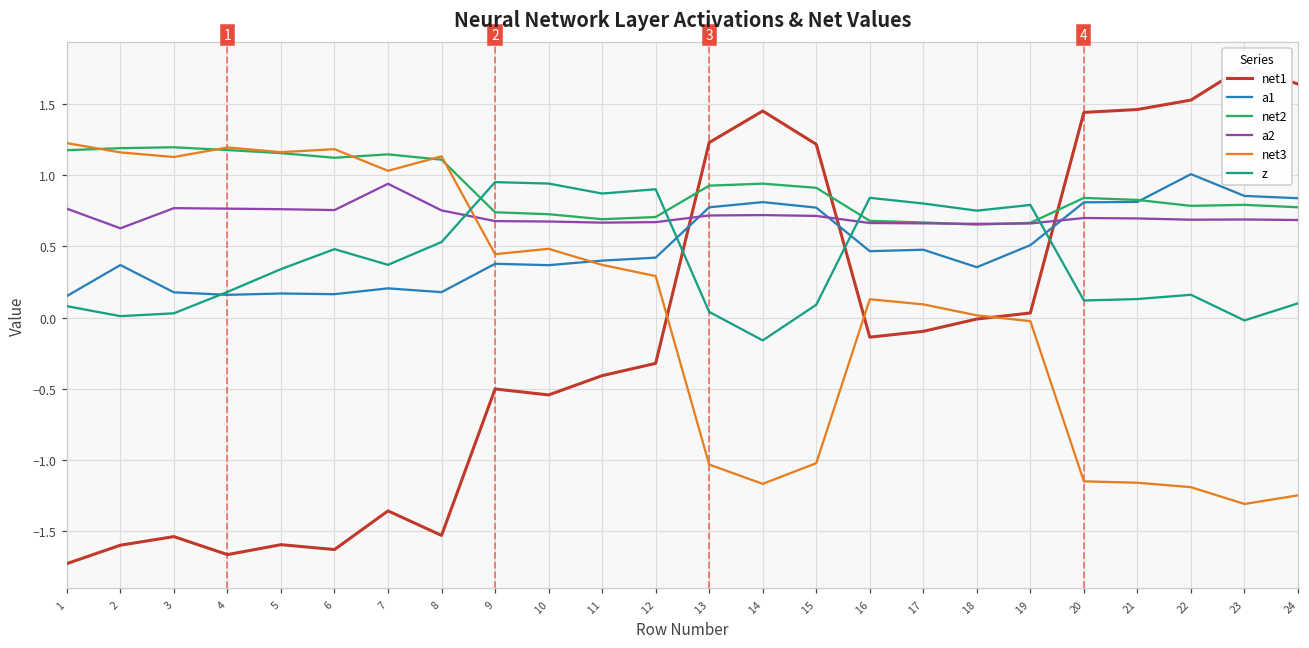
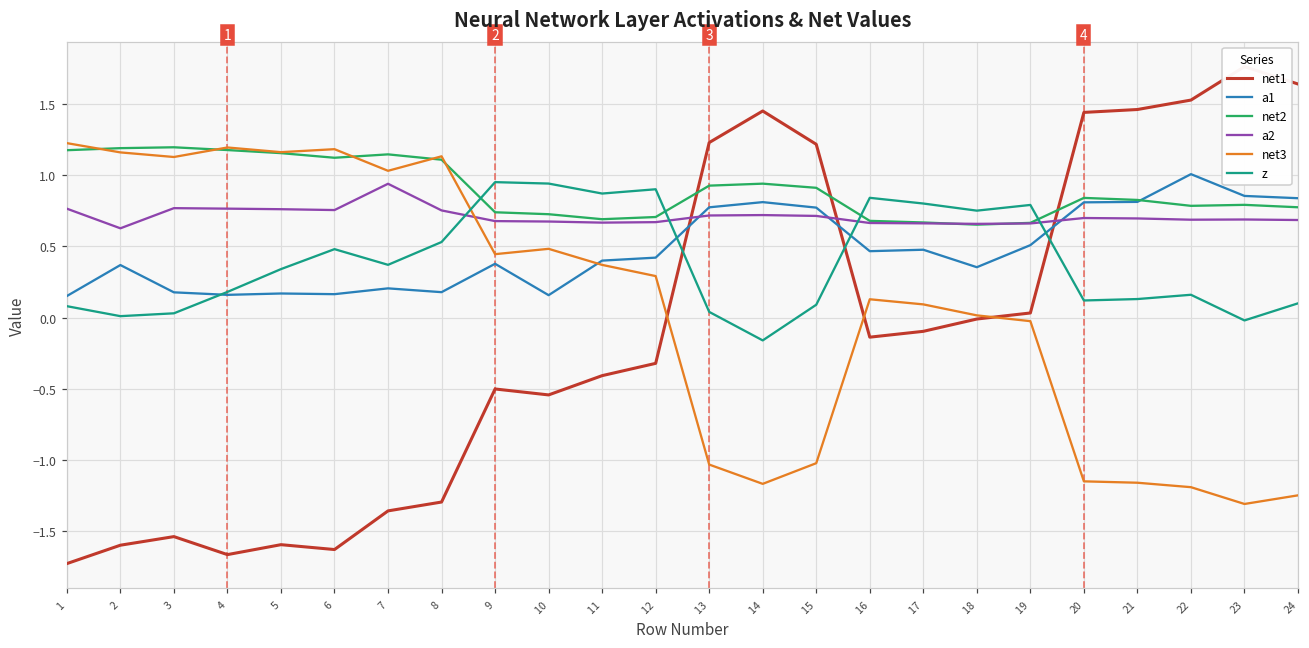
net1, 8: -1.53 -> -1.29
a1, 10: 0.37 -> 0.16
